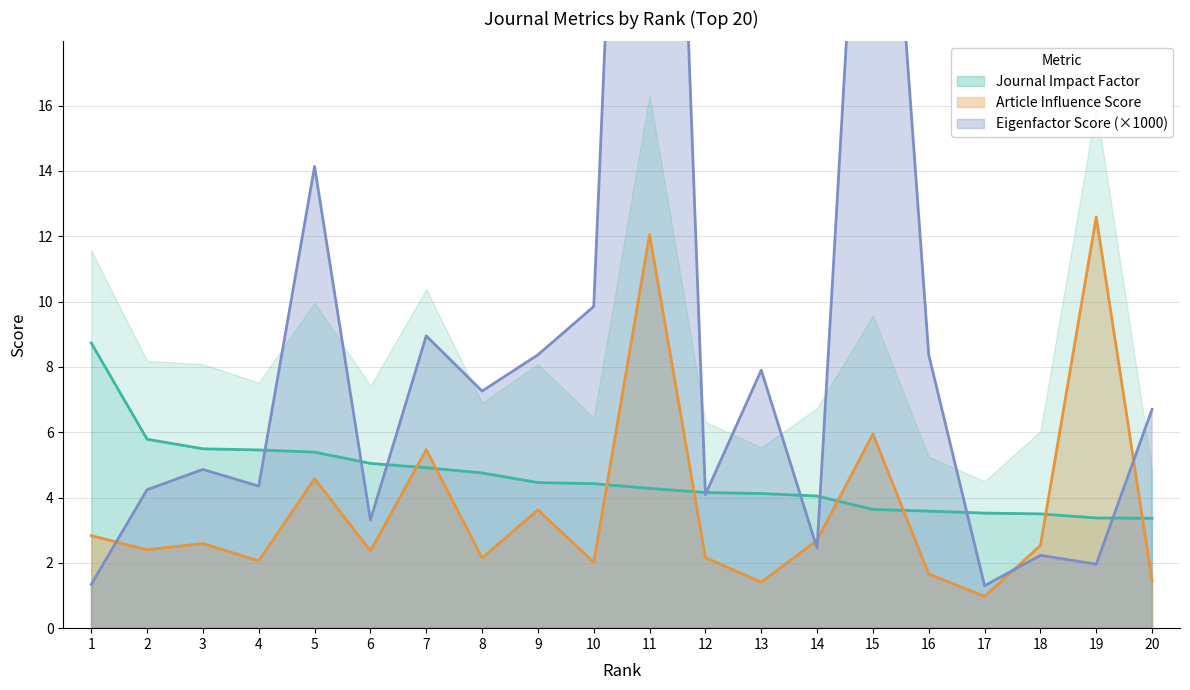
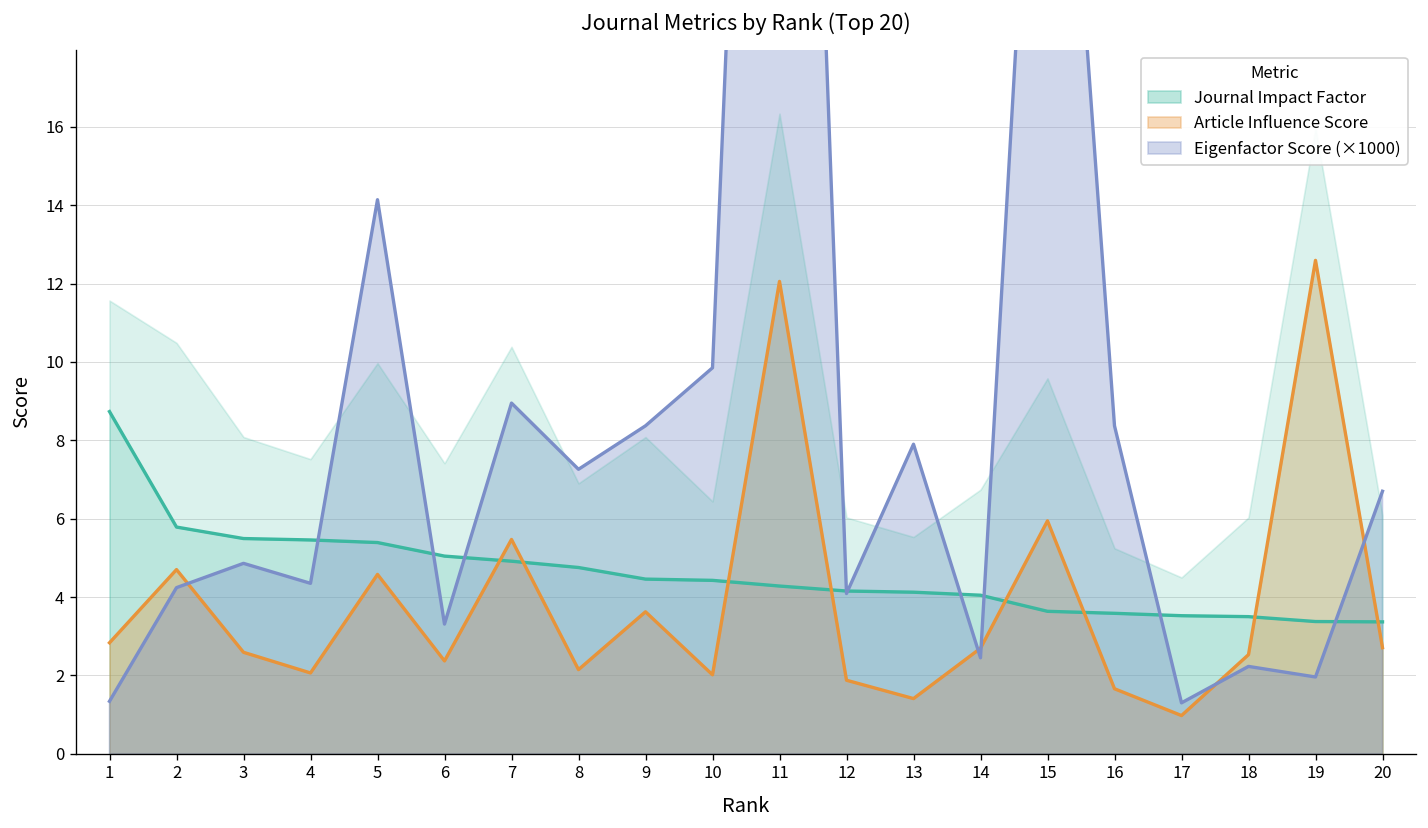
Article Influence Score, 2: 2.4 -> 4.7
Article Influence Score, 12: 2.2 -> 1.9
Article Influence Score, 20: 1.5 -> 2.7
